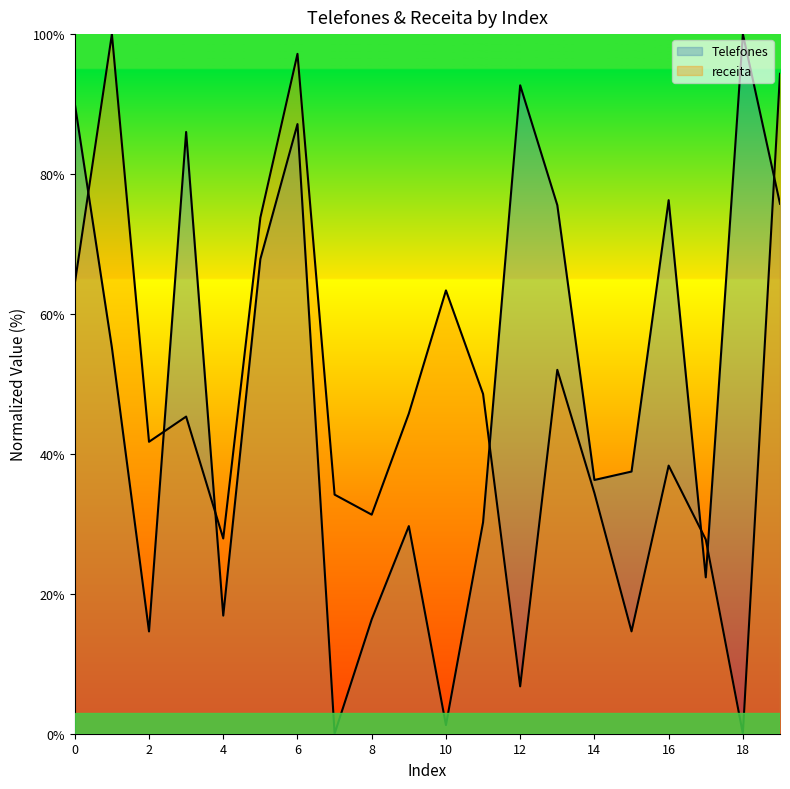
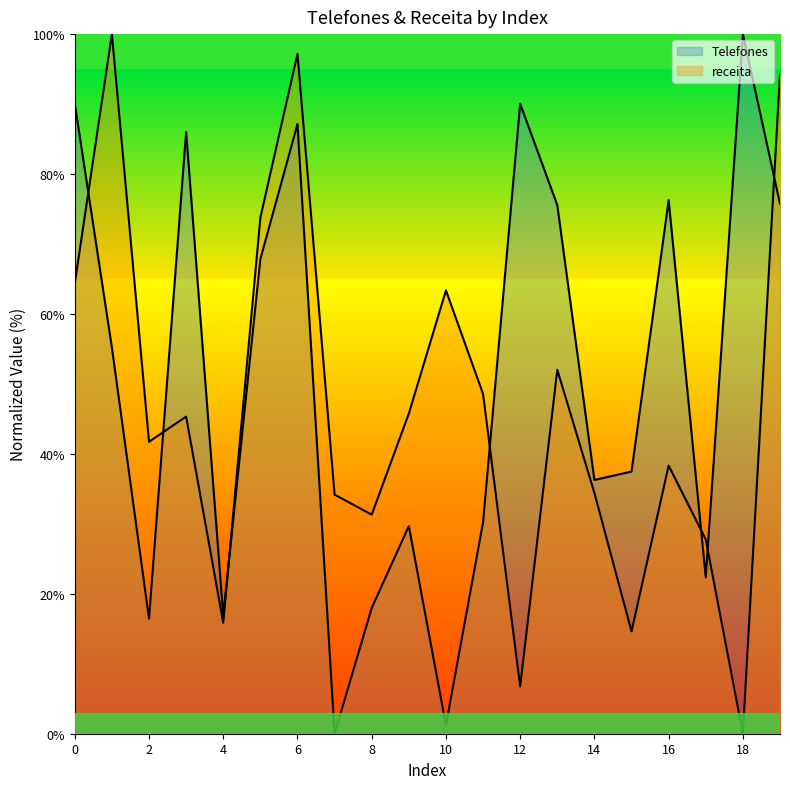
Telefones, 2: 15% -> 16%
receita, 4: 28% -> 16%
Telefones, 8: 16% -> 18%
Telefones, 12: 93% -> 90%
